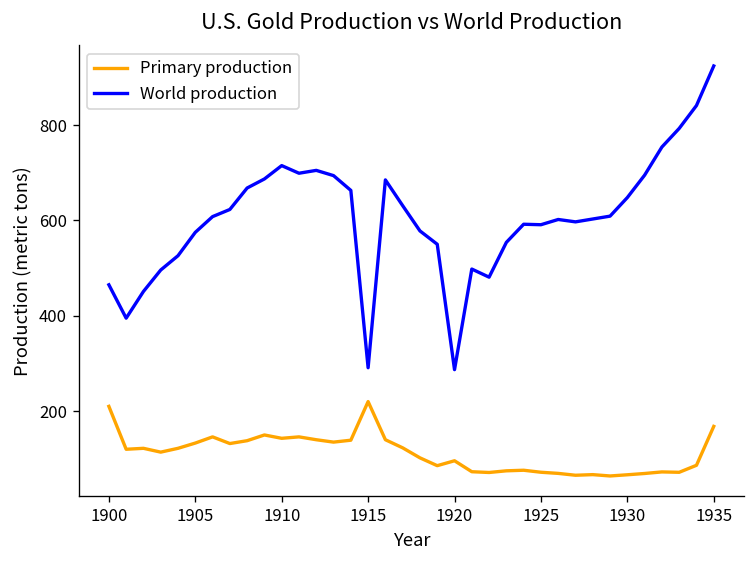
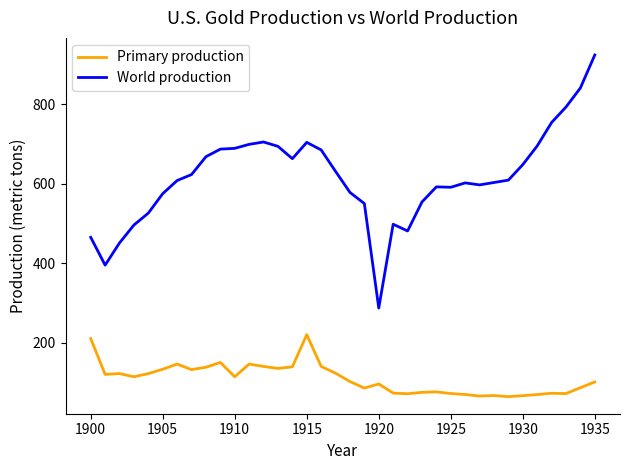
Primary production, 1910: 140 -> 110
World production, 1910: 720 -> 690
World production, 1915: 290 -> 700
Primary production, 1935: 170 -> 100
